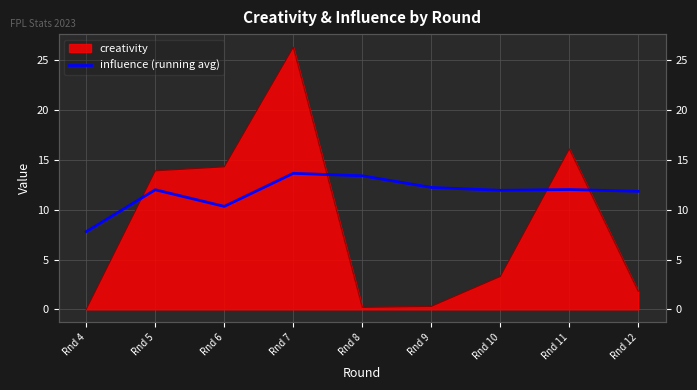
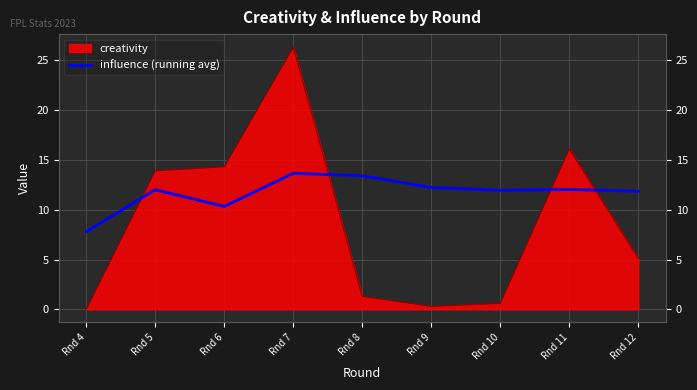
creativity, Rnd 8: 0 -> 1
creativity, Rnd 10: 3 -> 1
creativity, Rnd 12: 2 -> 5
